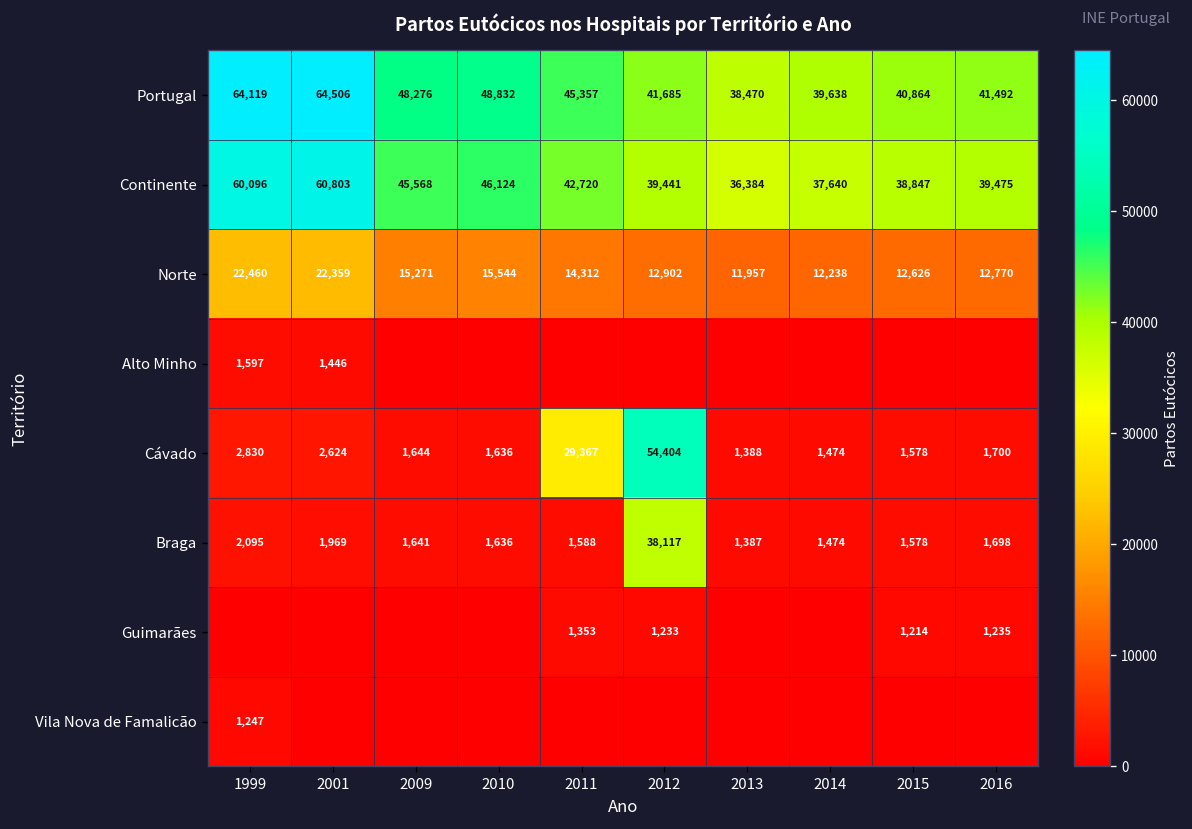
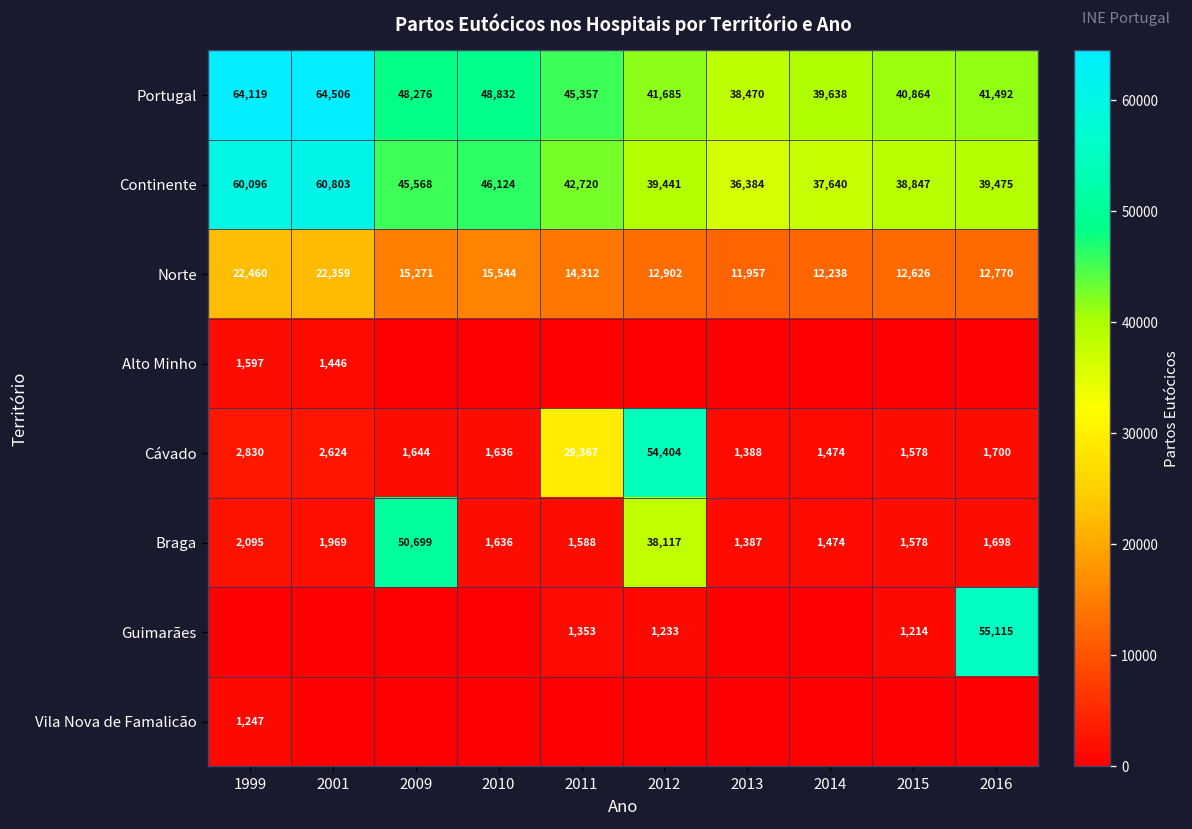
Braga, 2009: 1,641 -> 50,699
Guimarães, 2016: 1,235 -> 55,115
